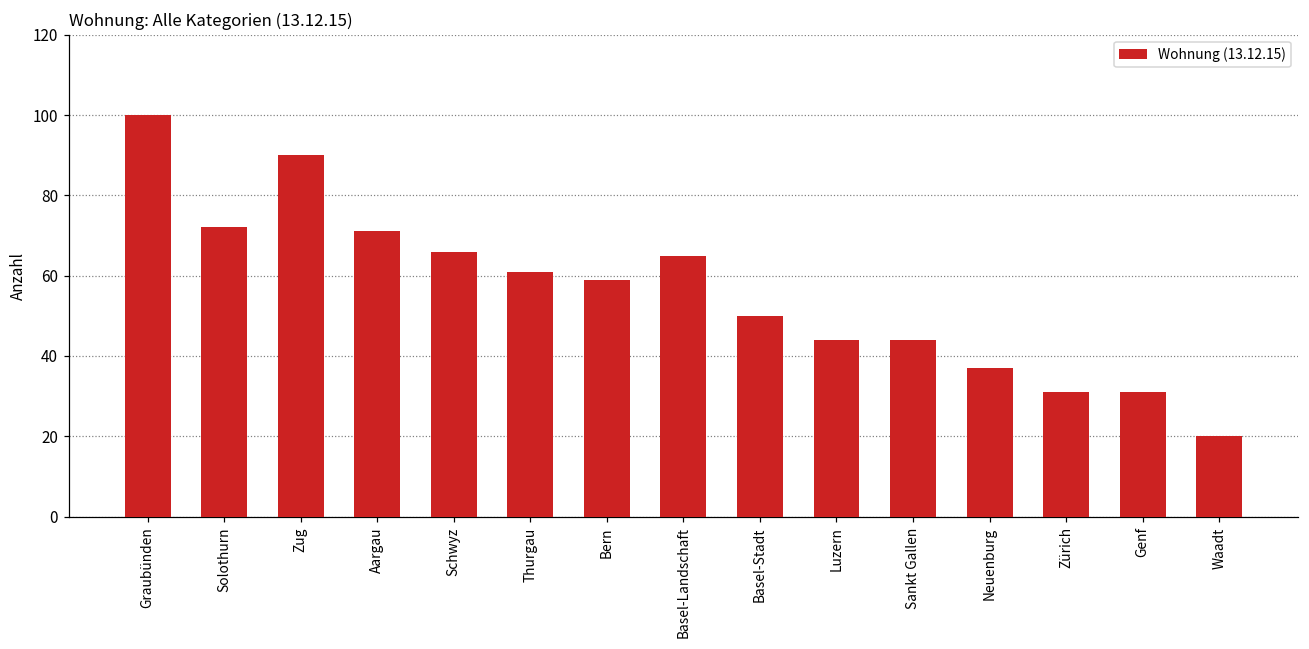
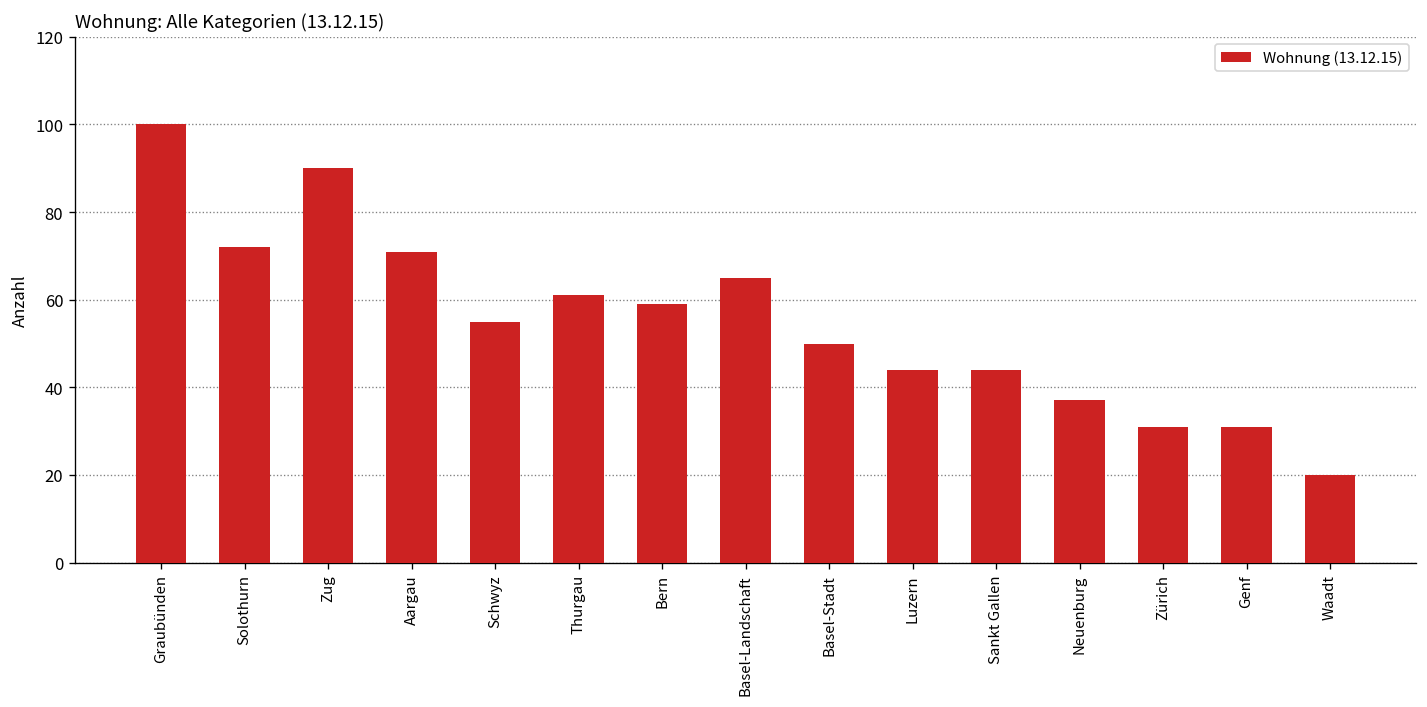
Schwyz: 66 -> 55
